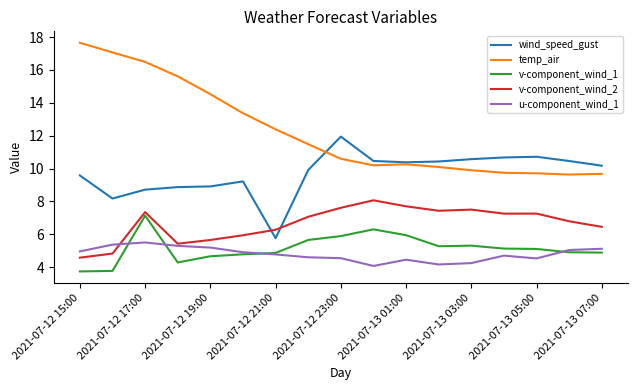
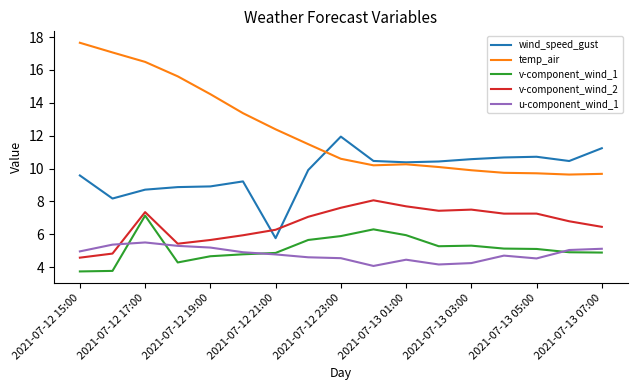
wind_speed_gust, 2021-07-13 07:00: 10.2 -> 11.2
